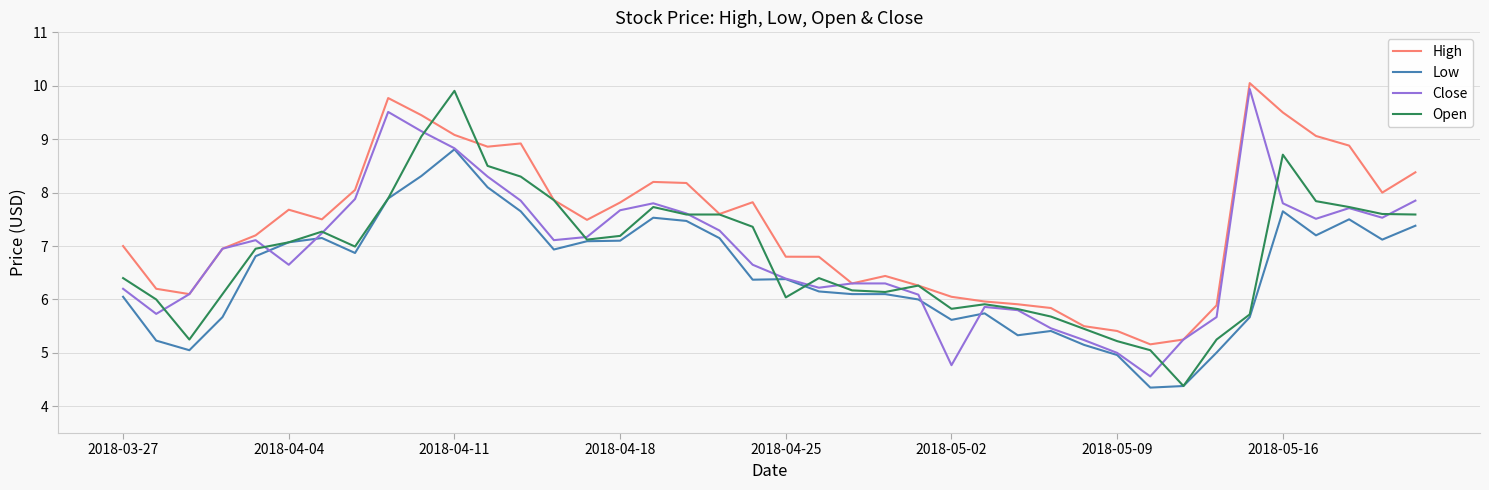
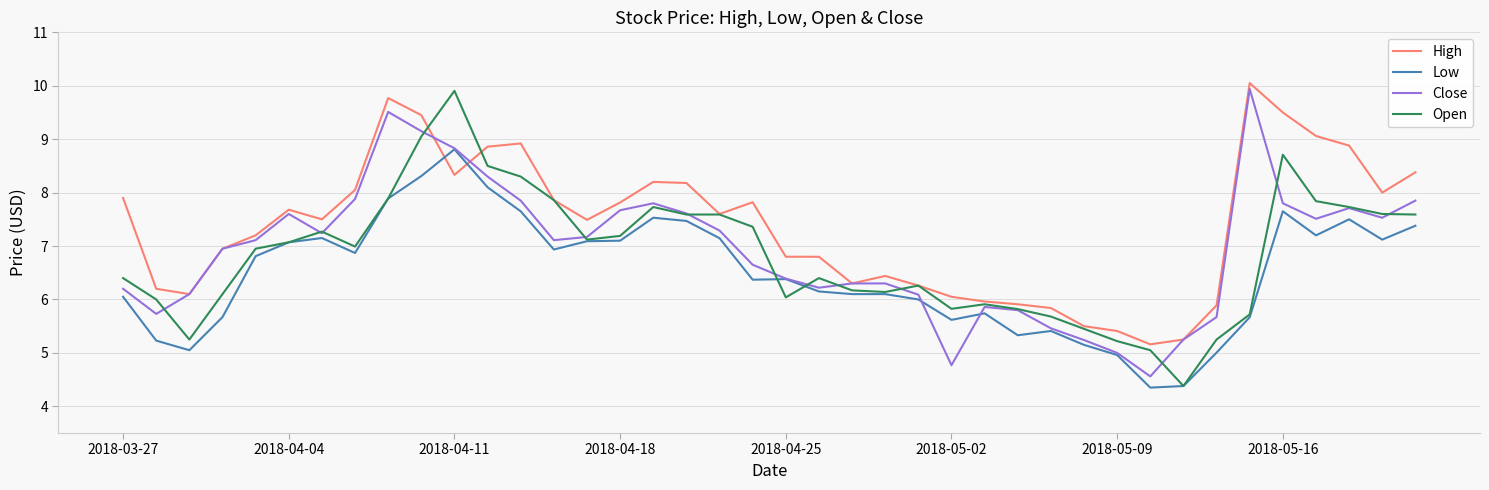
High, 2018-03-27: 7.0 -> 7.9
Close, 2018-04-04: 6.6 -> 7.6
High, 2018-04-11: 9.1 -> 8.3
